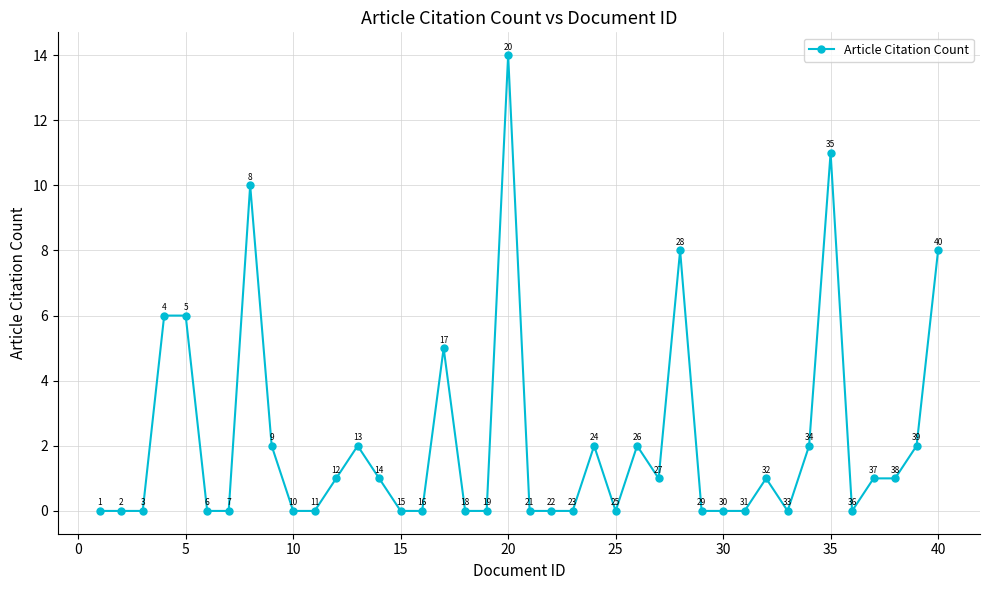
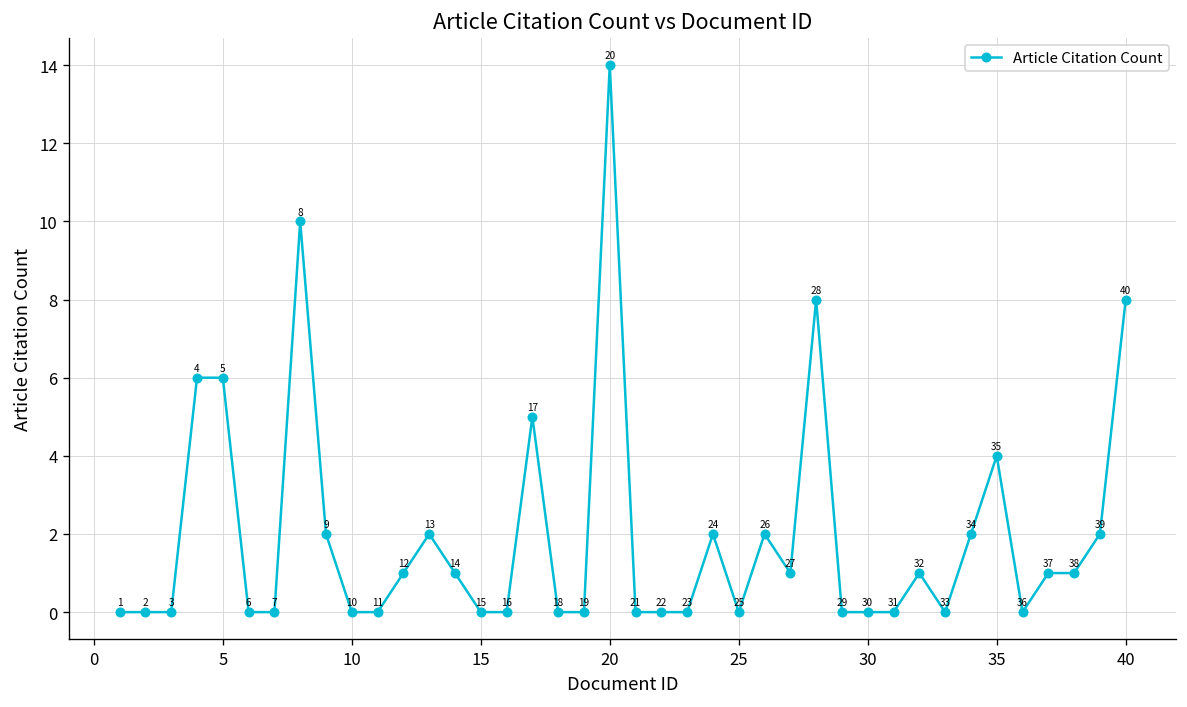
35: 11 -> 4
